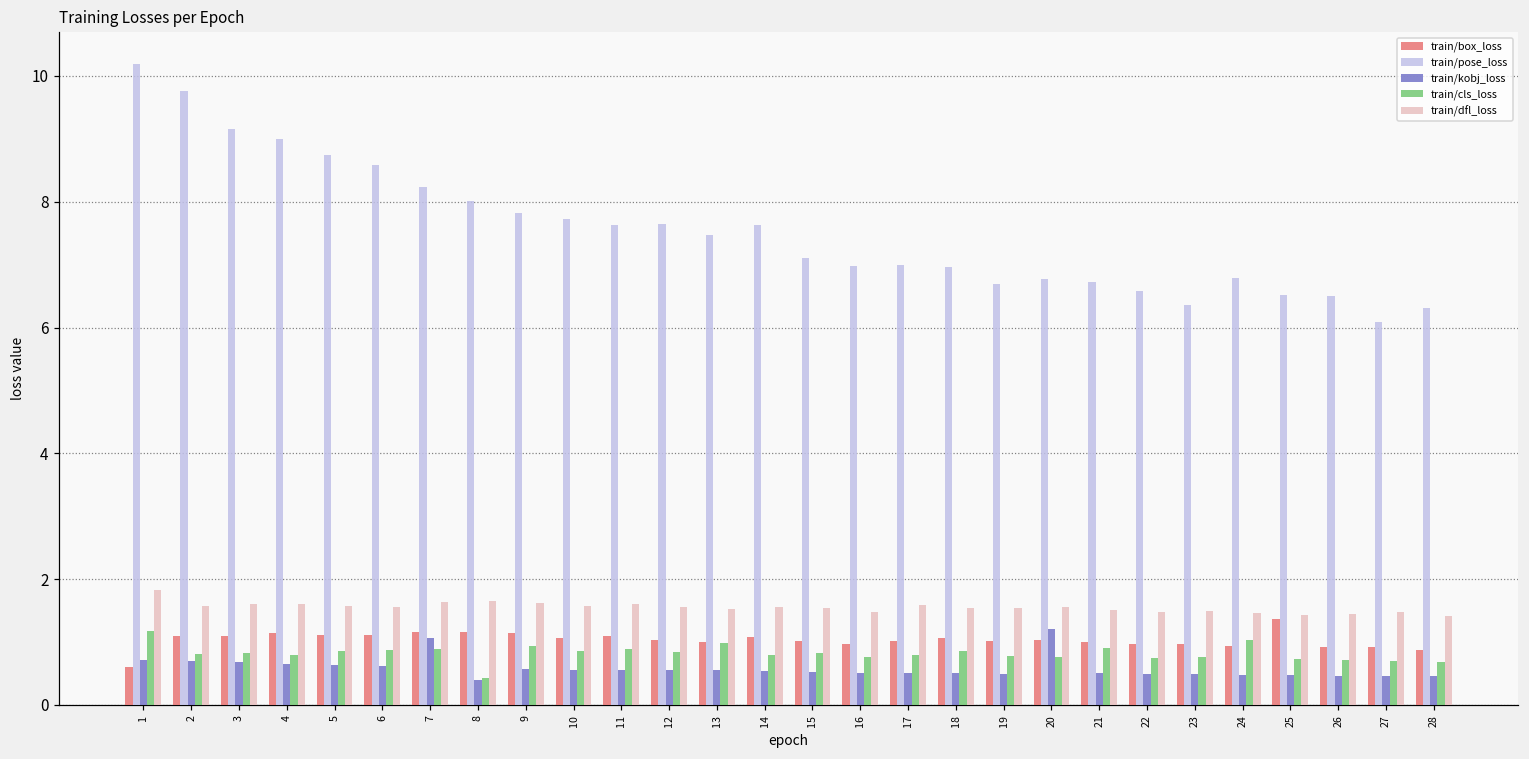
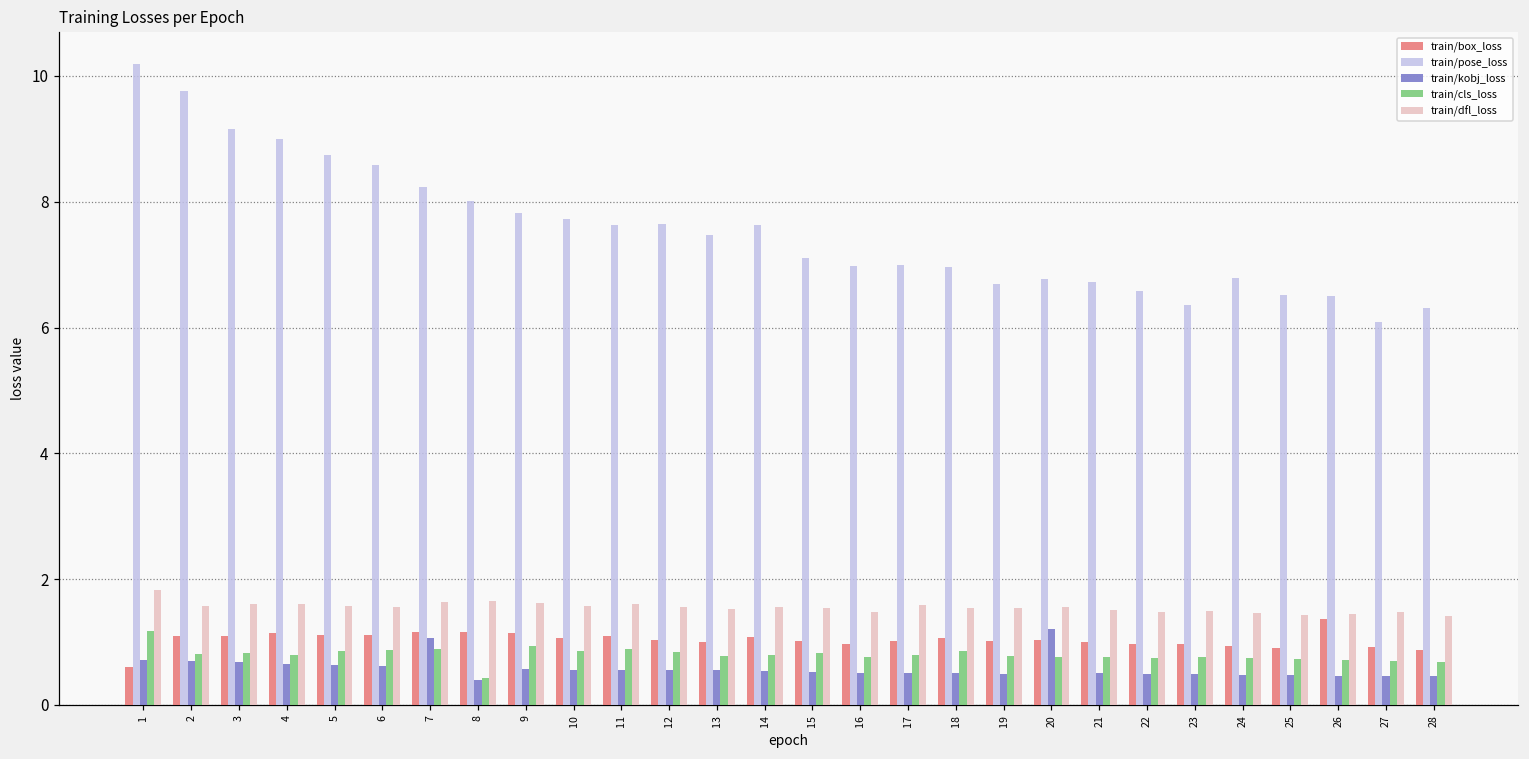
train/cls_loss, 13: 1.0 -> 0.8
train/cls_loss, 21: 0.9 -> 0.8
train/cls_loss, 24: 1.0 -> 0.7
train/box_loss, 25: 1.4 -> 0.9
train/box_loss, 26: 0.9 -> 1.4
